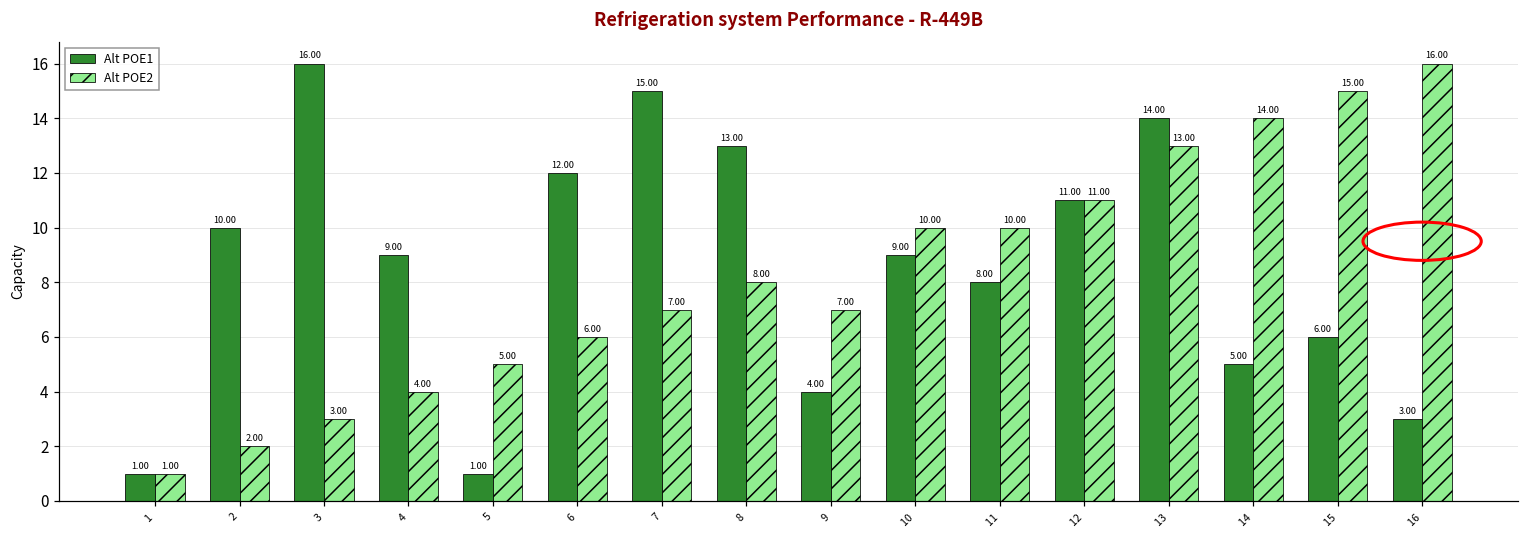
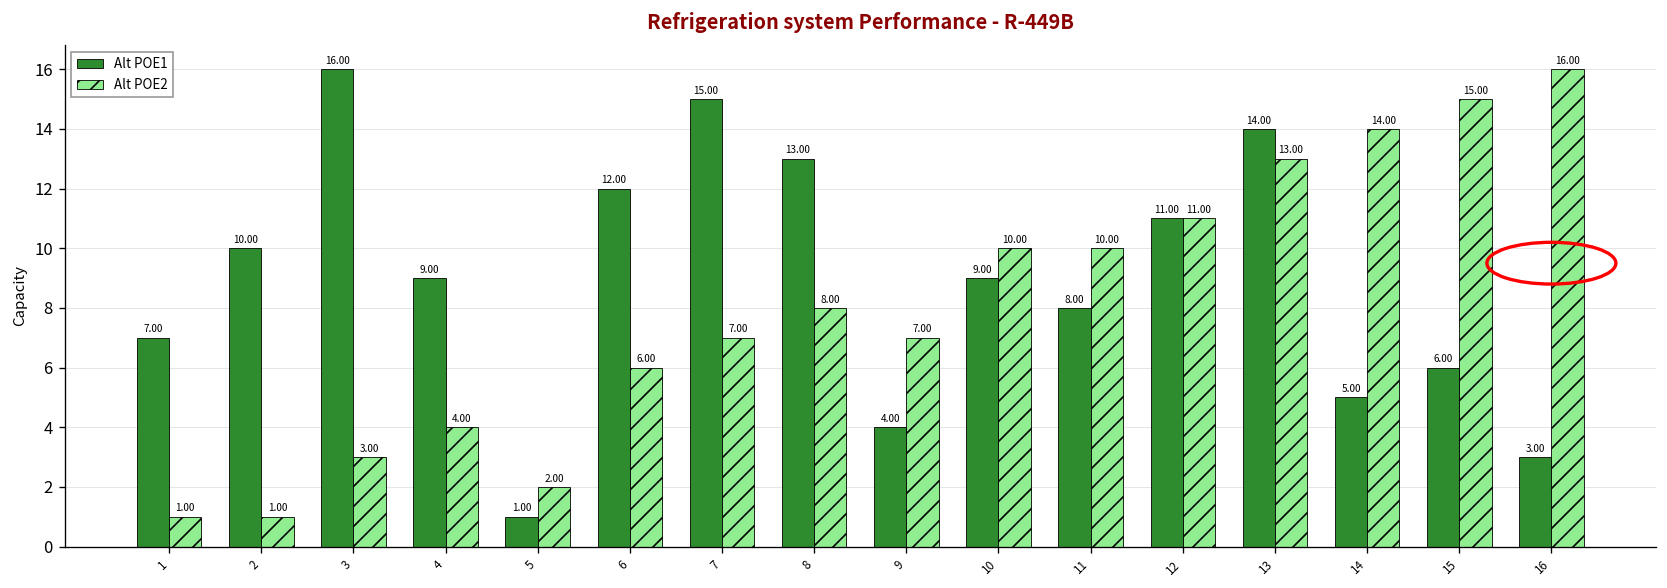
Alt POE1, 1: 1.00 -> 7.00
Alt POE2, 2: 2.00 -> 1.00
Alt POE2, 5: 5.00 -> 2.00
